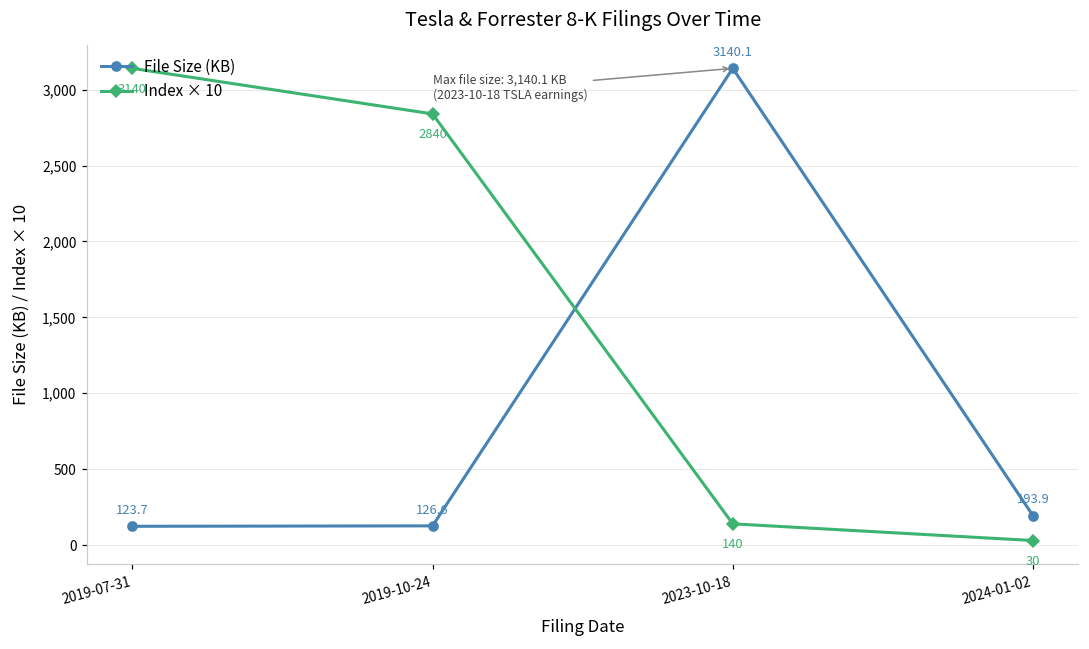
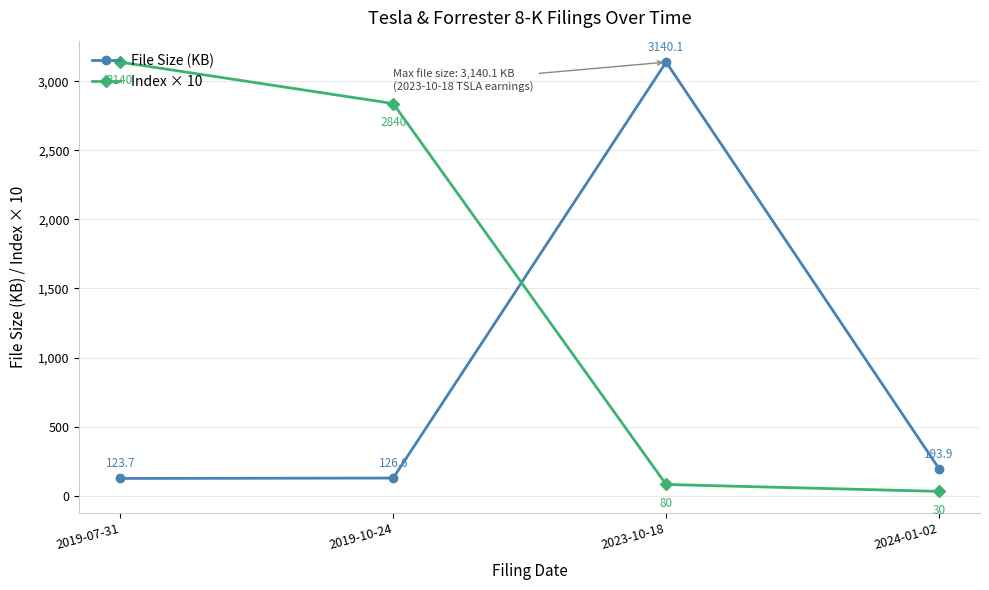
Index × 10, 2023-10-18: 140 -> 80
